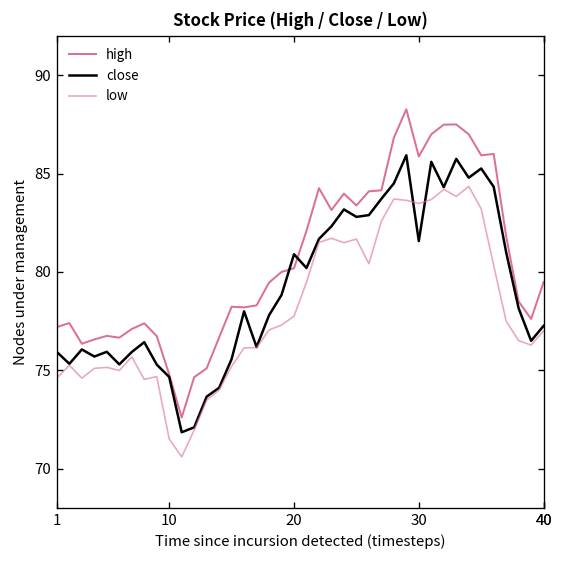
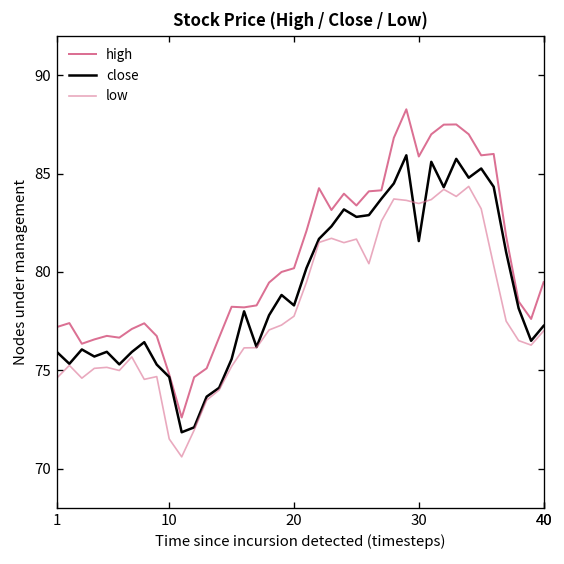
close, 20: 80.9 -> 78.3
